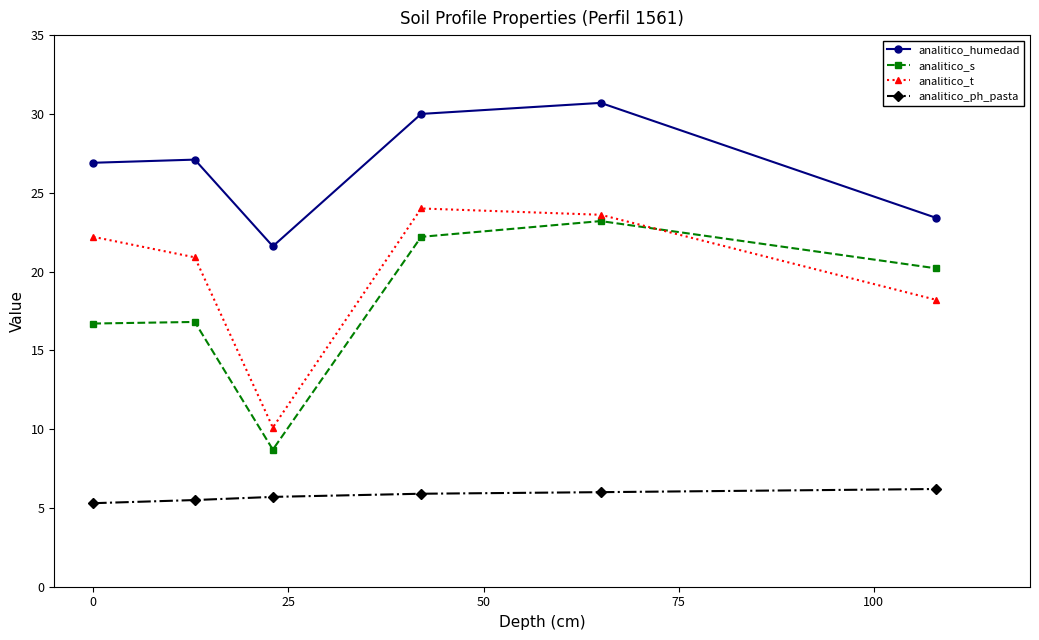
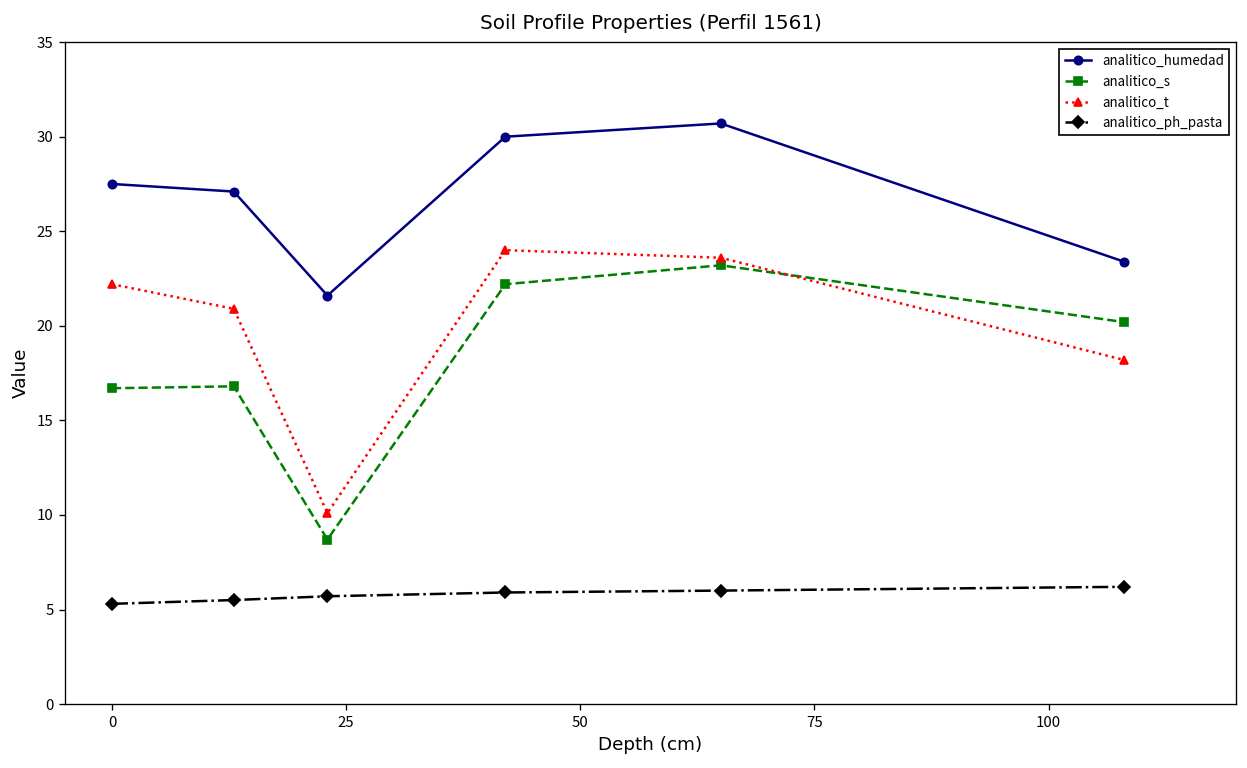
analitico_humedad, 0: 26.9 -> 27.5
